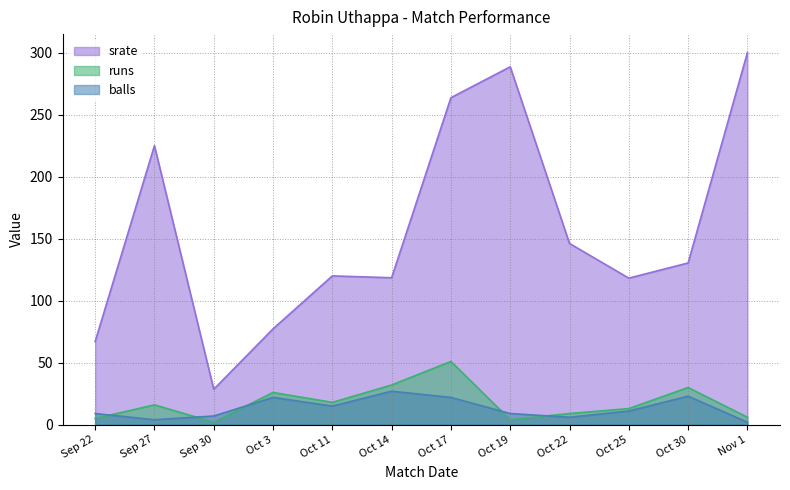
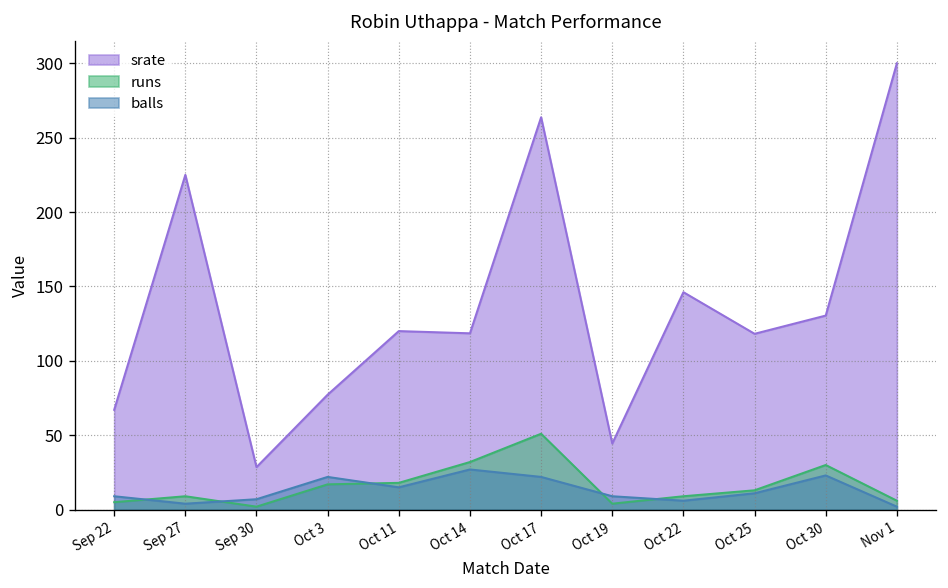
runs, Sep 27: 16 -> 9
runs, Oct 3: 26 -> 17
srate, Oct 19: 289 -> 44
